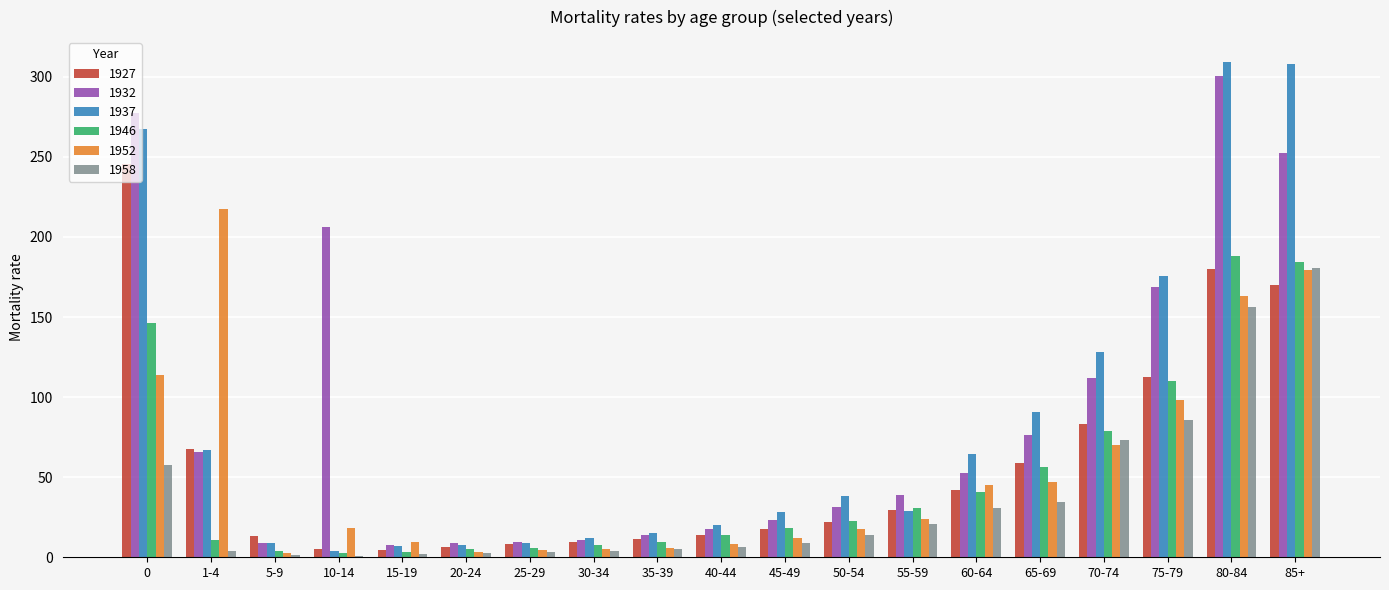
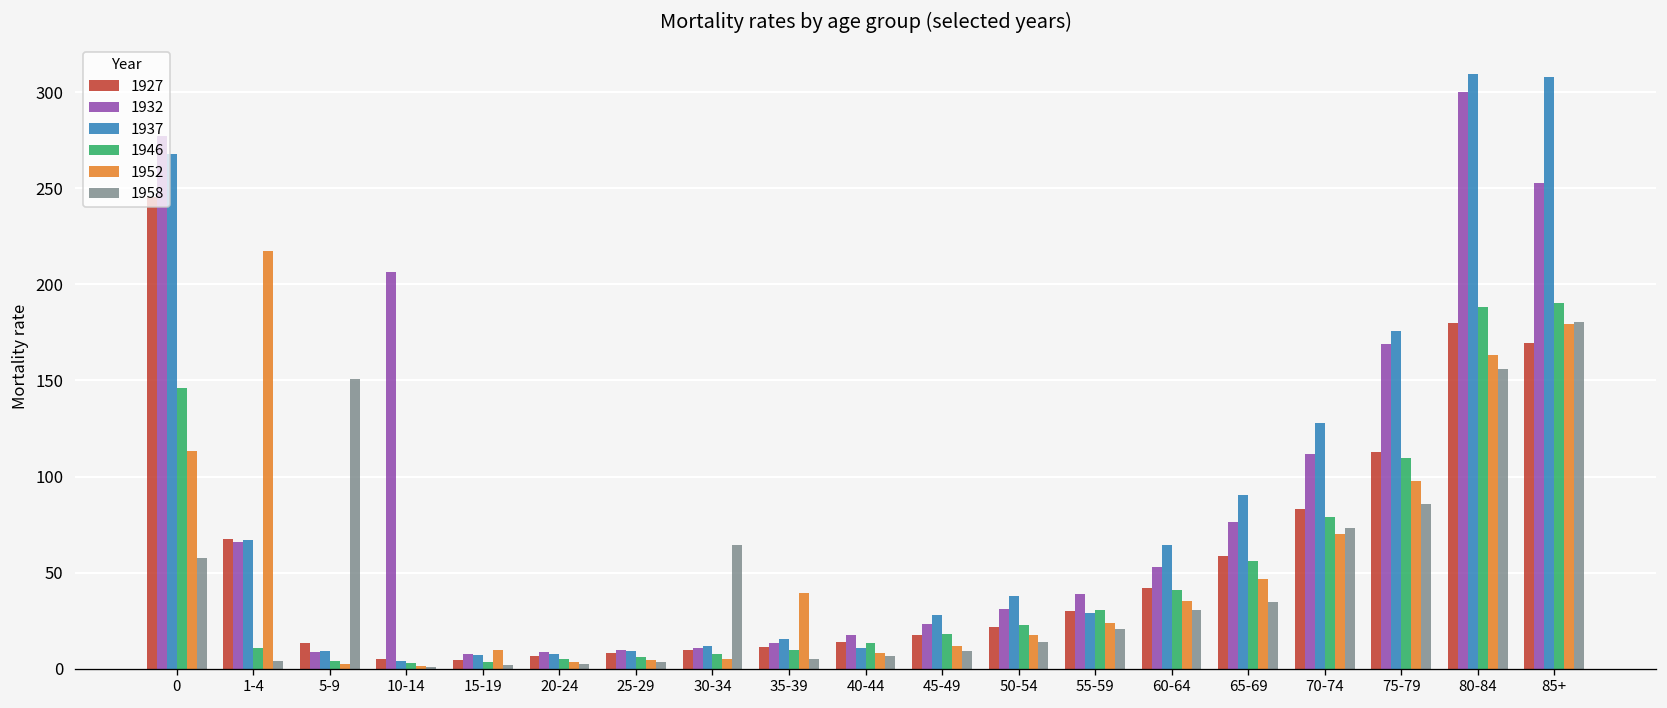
1958, 5-9: 1 -> 151
1952, 10-14: 18 -> 2
1958, 30-34: 4 -> 65
1952, 35-39: 6 -> 40
1937, 40-44: 20 -> 11
1952, 60-64: 45 -> 35
1946, 85+: 185 -> 190
